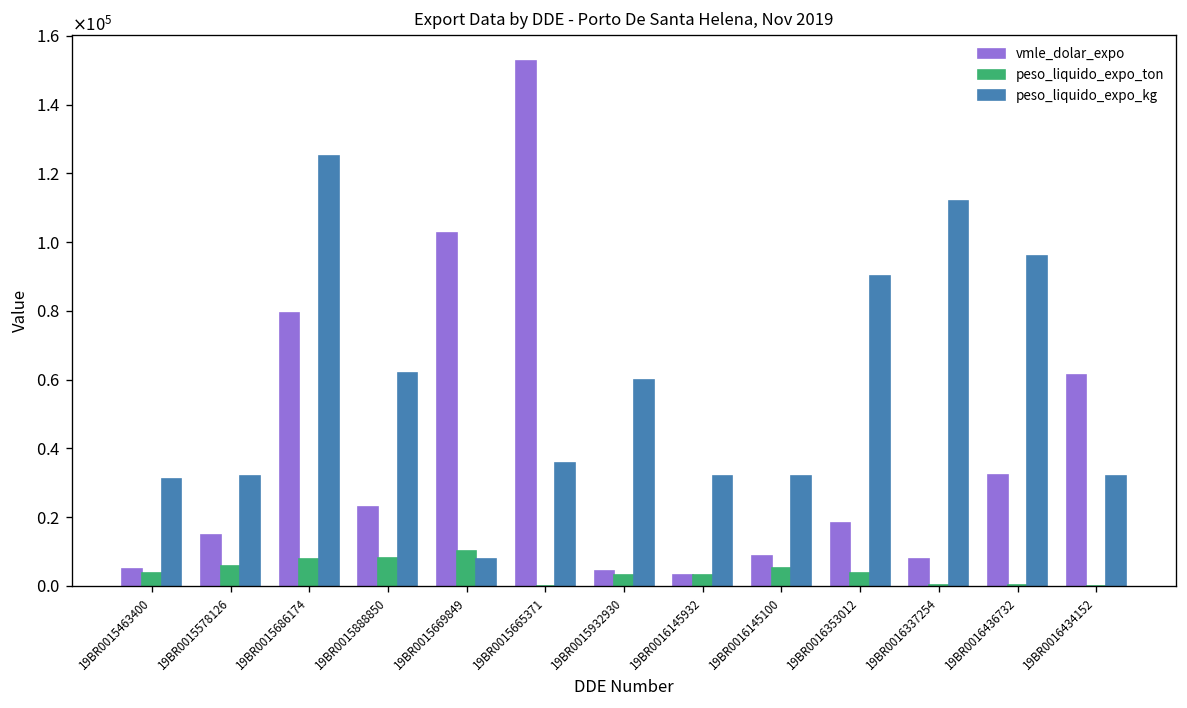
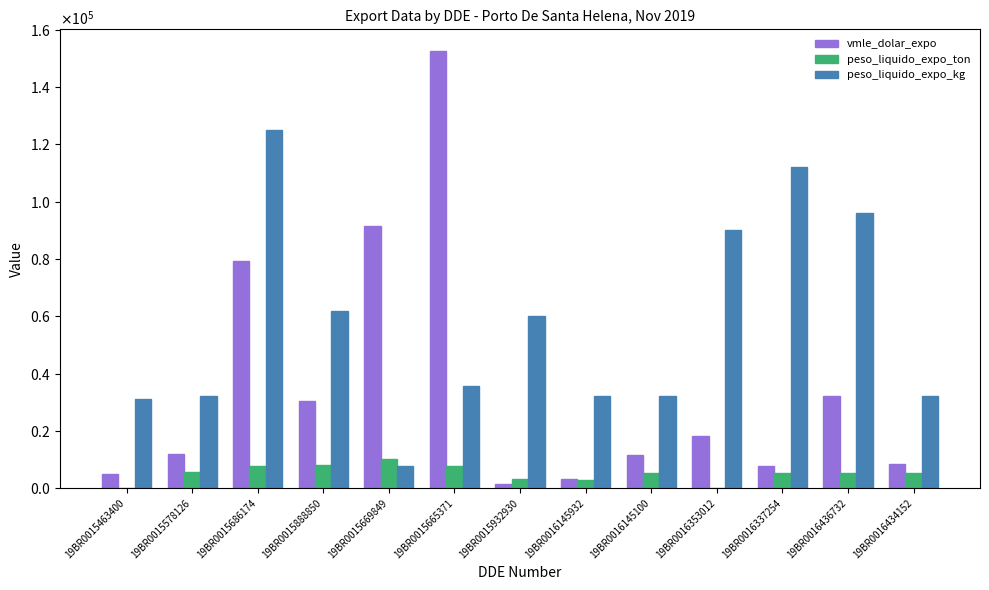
peso_liquido_expo_ton, 19BR0015463400: 4000 -> 0
vmle_dolar_expo, 19BR0015578126: 15000 -> 12000
vmle_dolar_expo, 19BR0015888850: 23000 -> 30000
vmle_dolar_expo, 19BR0015669849: 103000 -> 92000
peso_liquido_expo_ton, 19BR0015665371: 0 -> 8000
vmle_dolar_expo, 19BR0015932930: 4000 -> 2000
vmle_dolar_expo, 19BR0016145100: 9000 -> 12000
peso_liquido_expo_ton, 19BR0016353012: 4000 -> 0
peso_liquido_expo_ton, 19BR0016337254: 0 -> 5000
peso_liquido_expo_ton, 19BR0016436732: 0 -> 5000
vmle_dolar_expo, 19BR0016434152: 61000 -> 9000
peso_liquido_expo_ton, 19BR0016434152: 0 -> 5000
